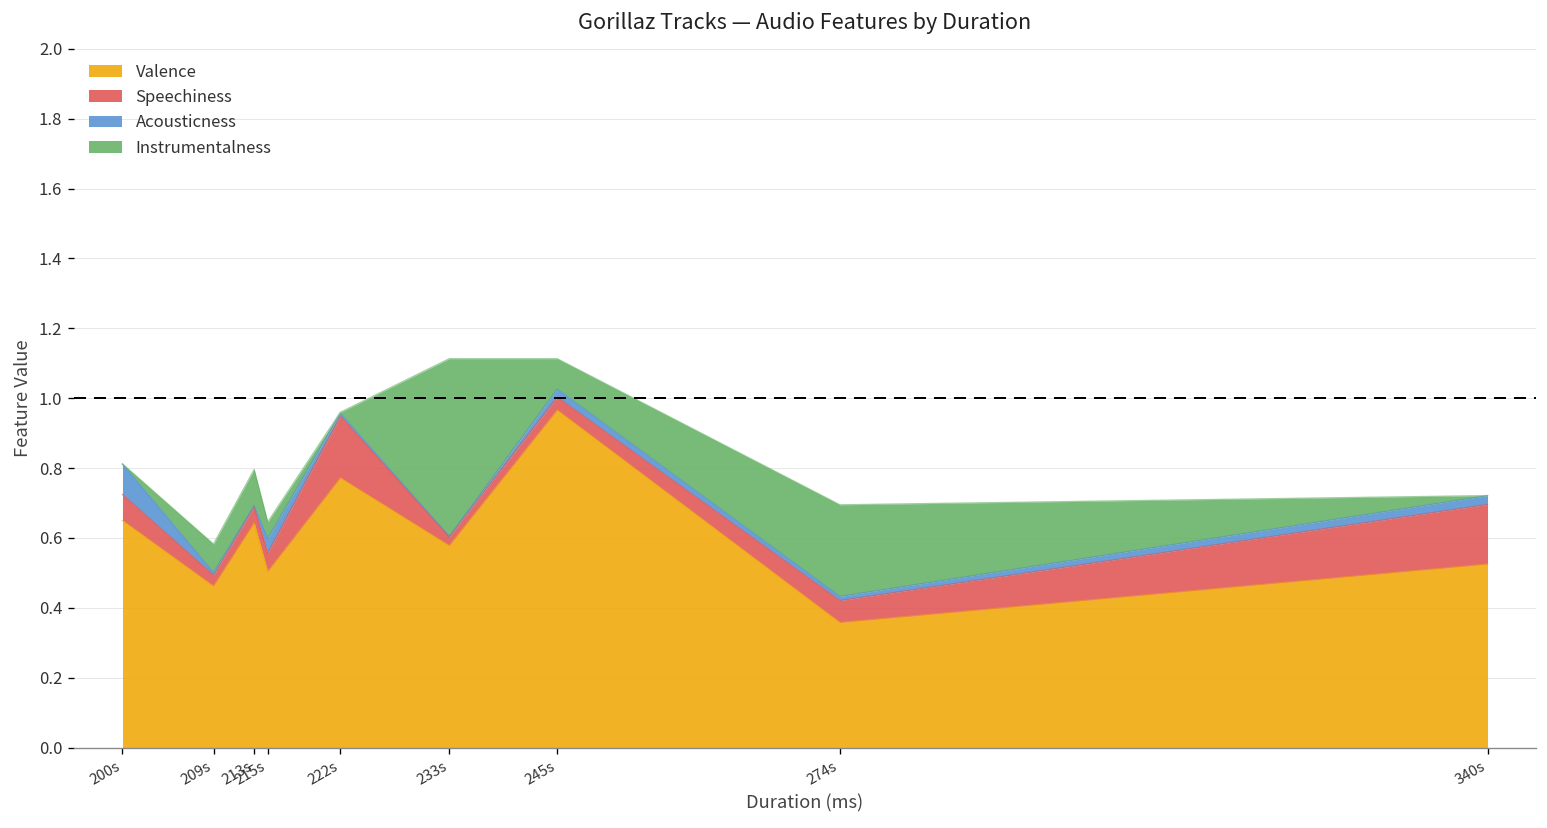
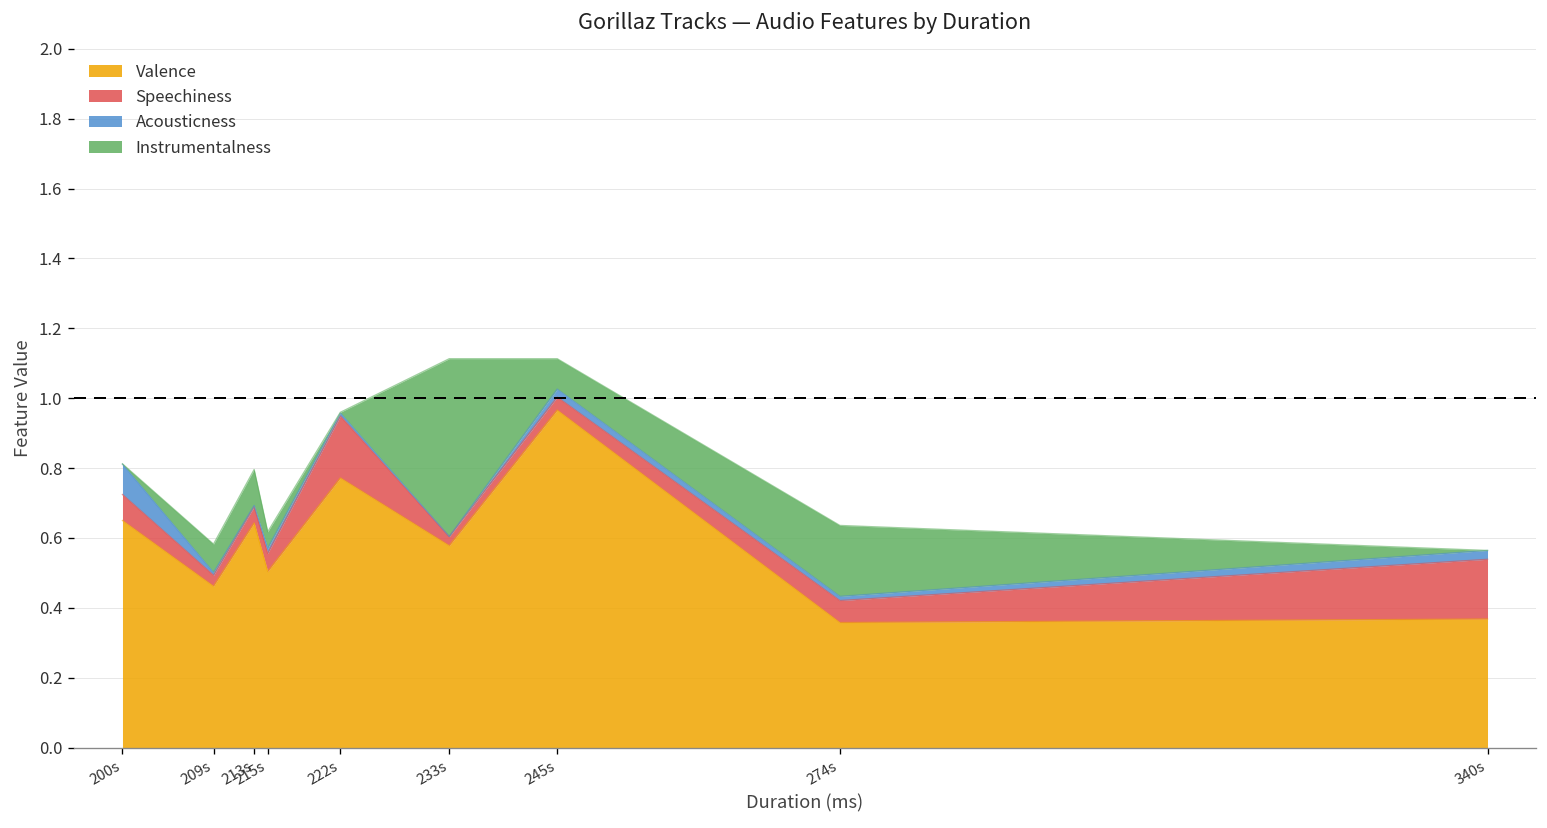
Acousticness, 215s: 0.04 -> 0.01
Instrumentalness, 274s: 0.26 -> 0.20
Valence, 340s: 0.53 -> 0.37
